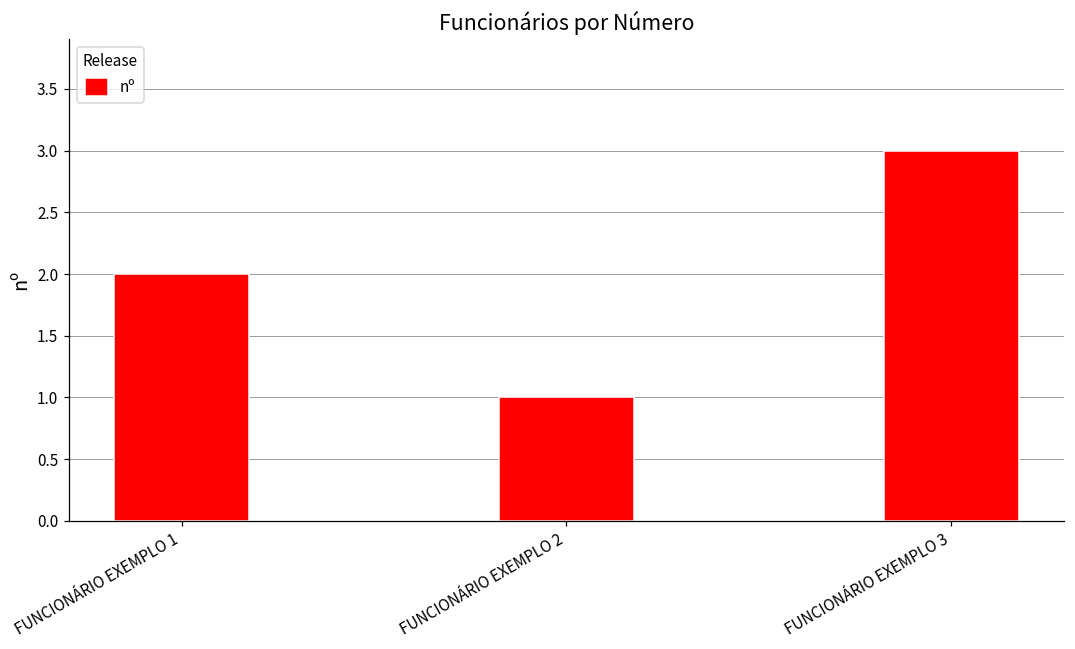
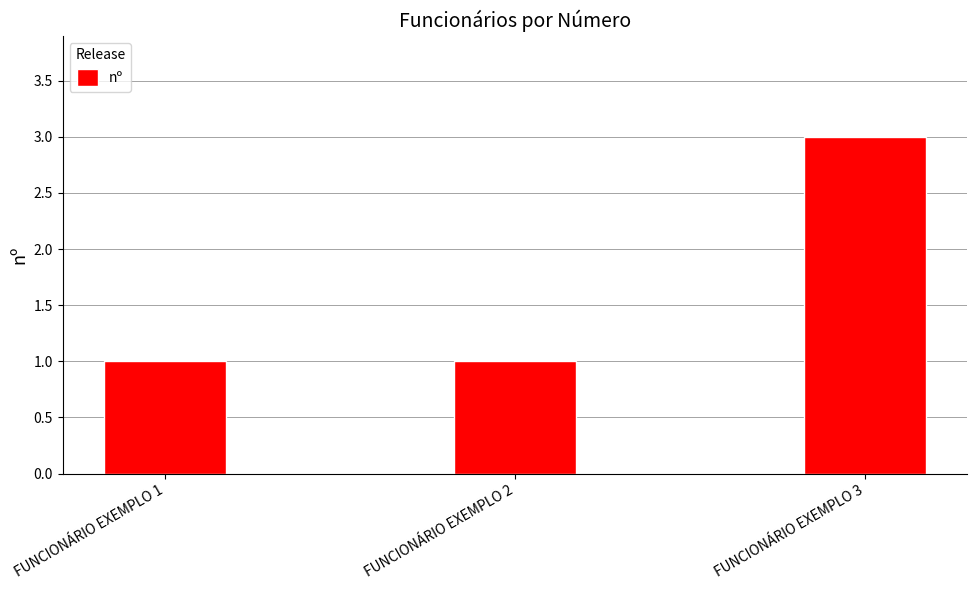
FUNCIONÁRIO EXEMPLO 1: 2 -> 1
